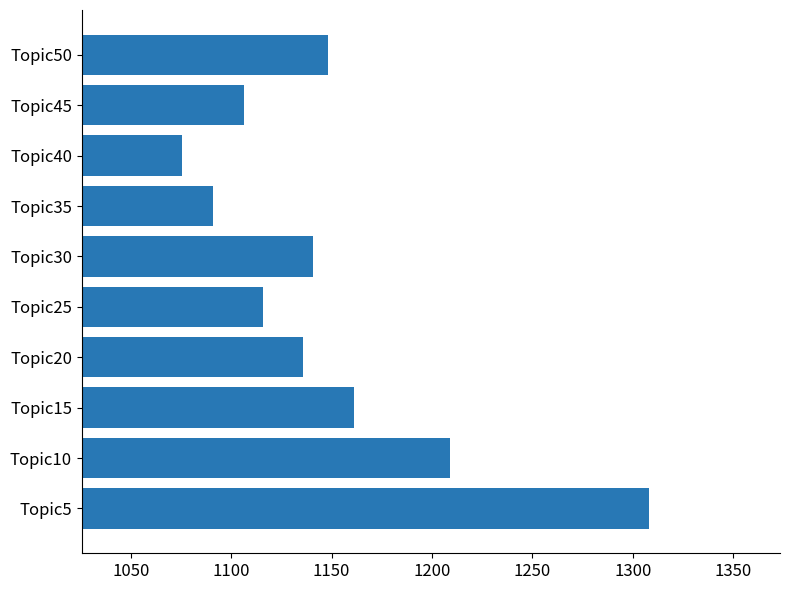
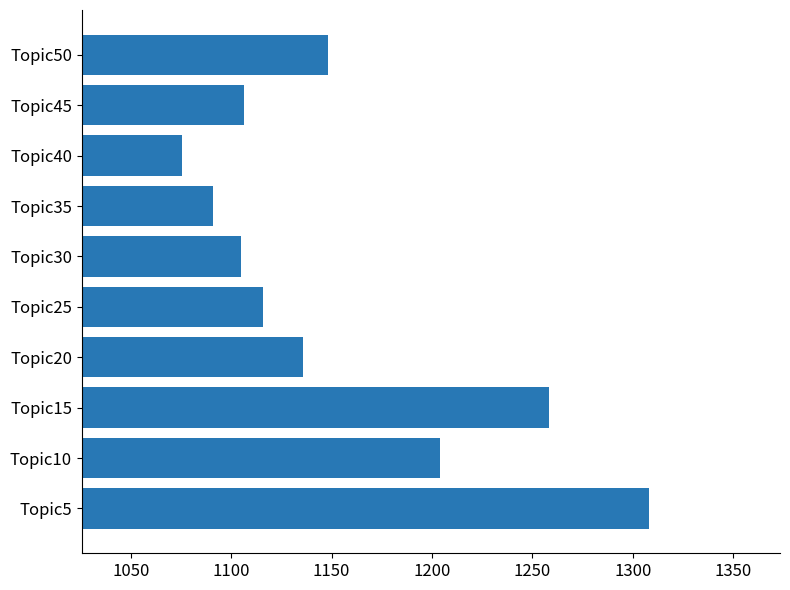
Topic30: 1141 -> 1105
Topic15: 1161 -> 1258
Topic10: 1209 -> 1204
